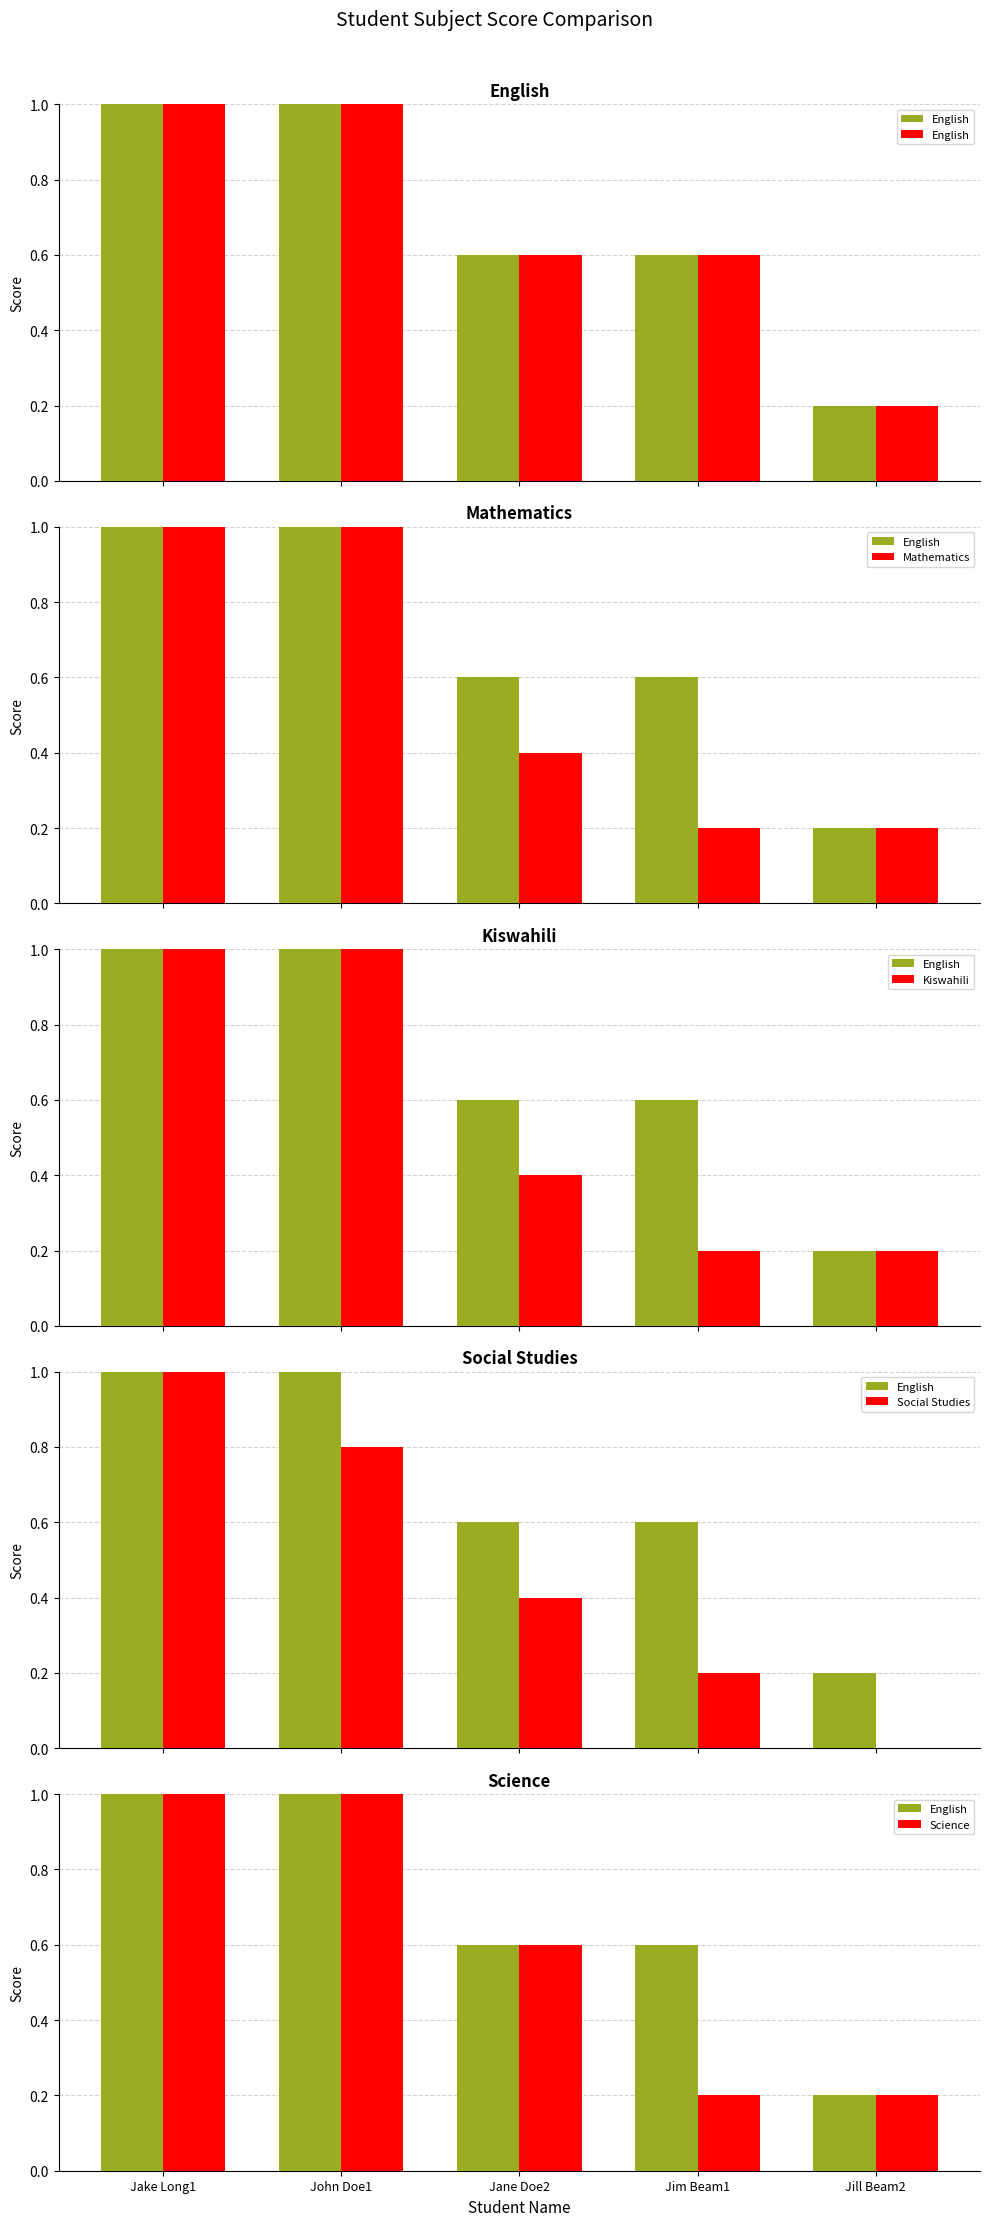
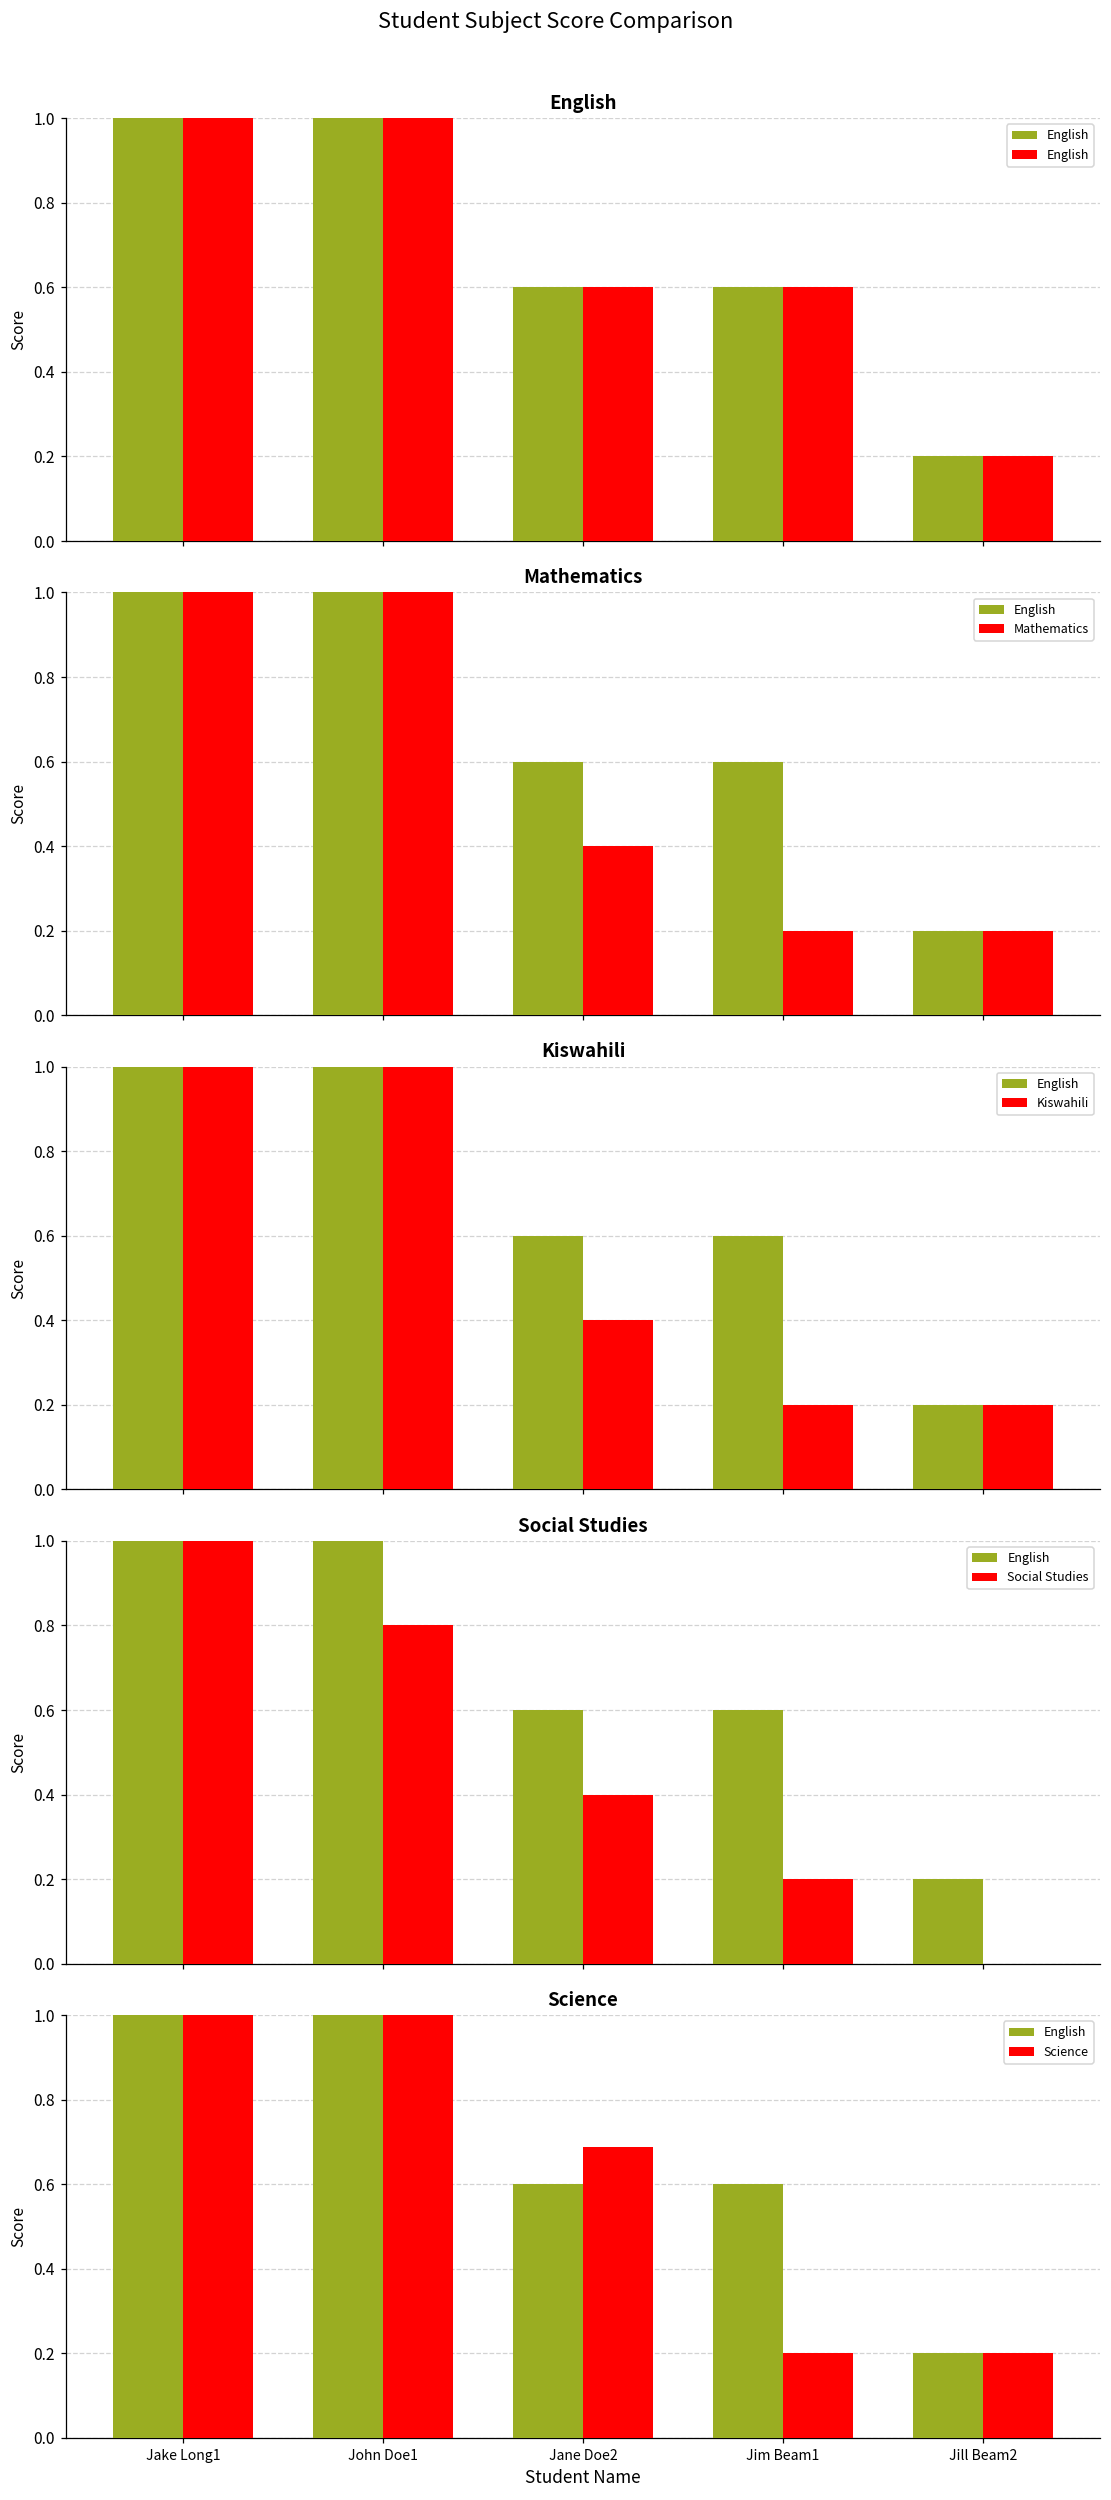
Science, Science, Jane Doe2: 0.60 -> 0.69
